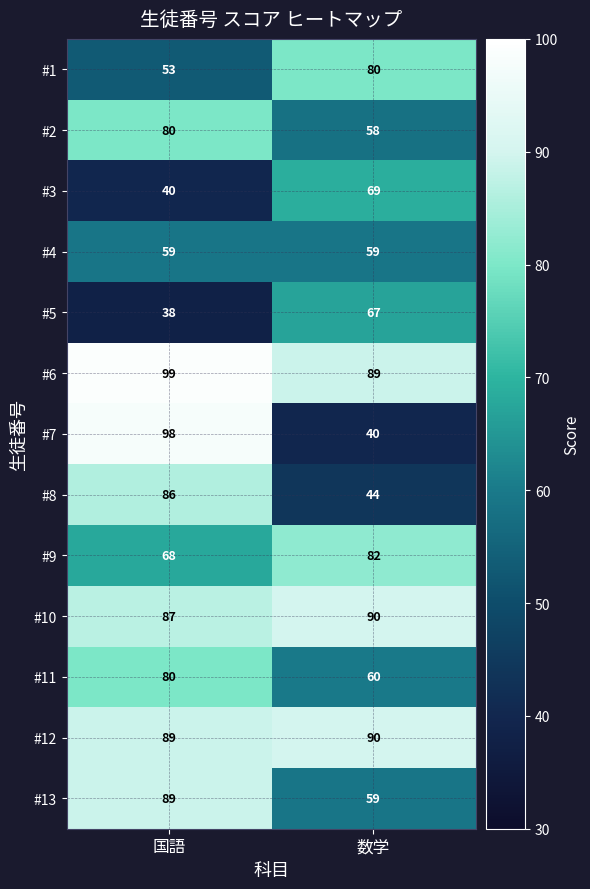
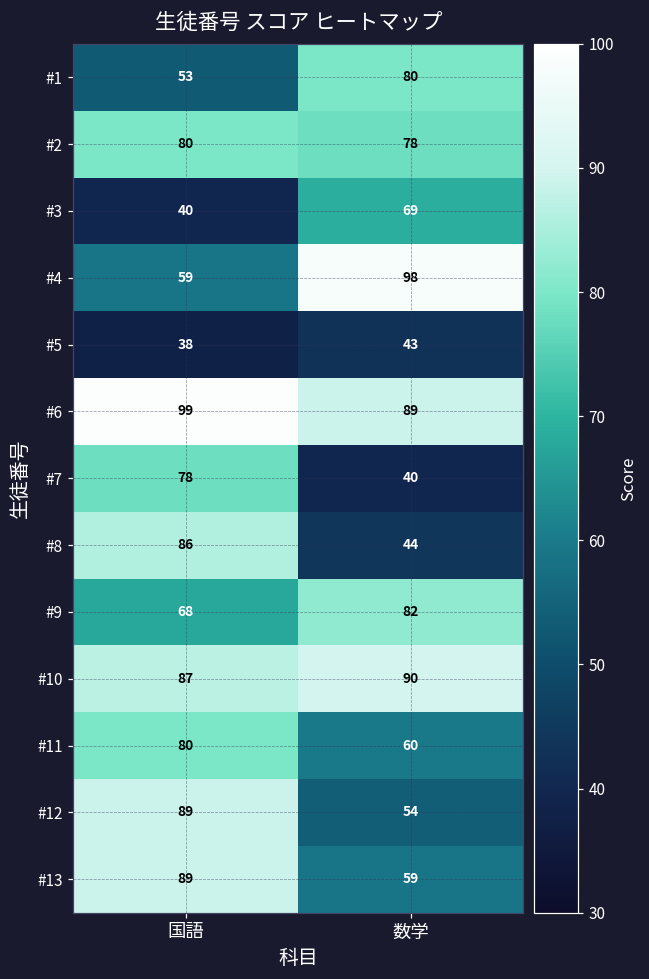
#2, 数学: 58 -> 78
#4, 数学: 59 -> 98
#5, 数学: 67 -> 43
#7, 国語: 98 -> 78
#12, 数学: 90 -> 54
